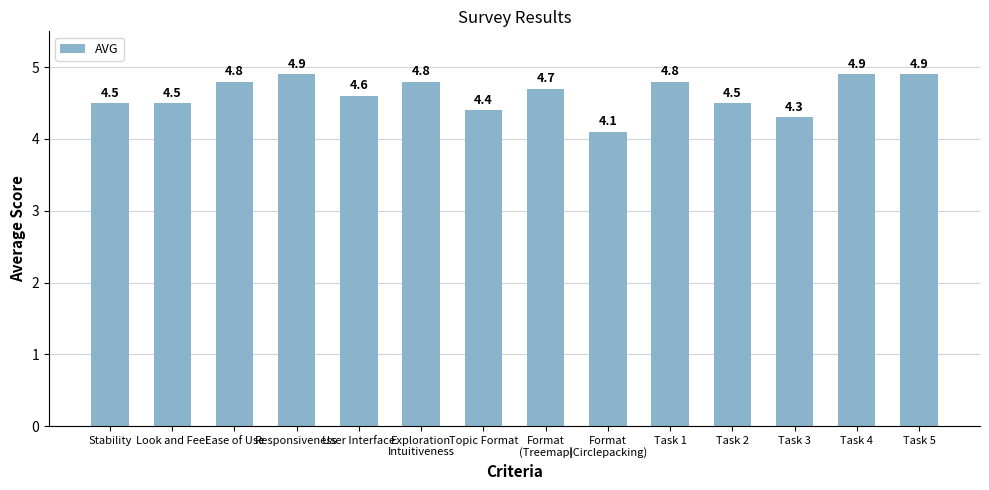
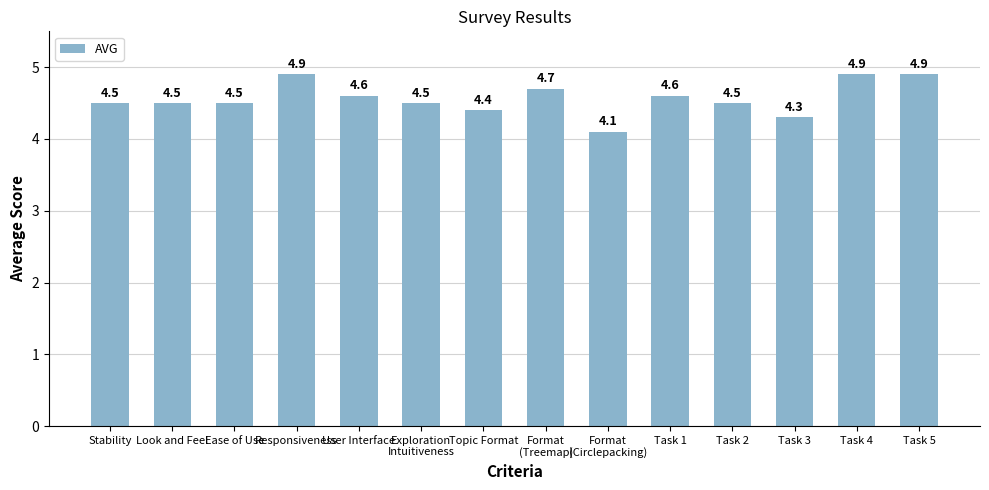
Ease of Use: 4.8 -> 4.5
Exploration Intuitiveness: 4.8 -> 4.5
Task 1: 4.8 -> 4.6
